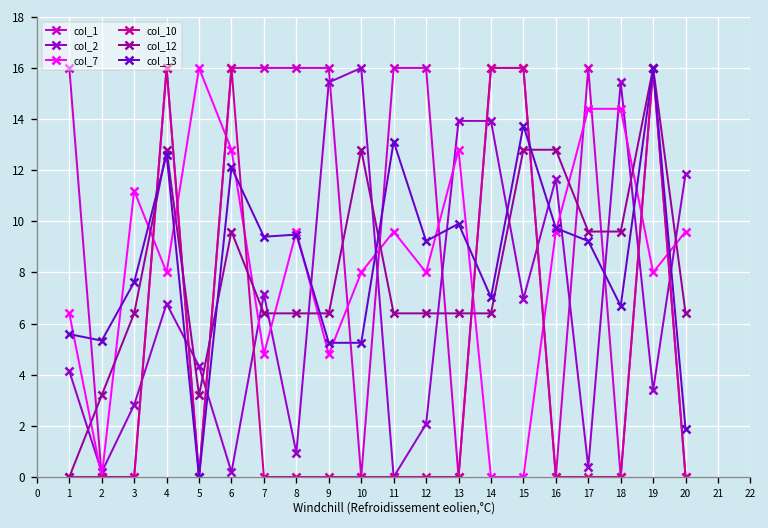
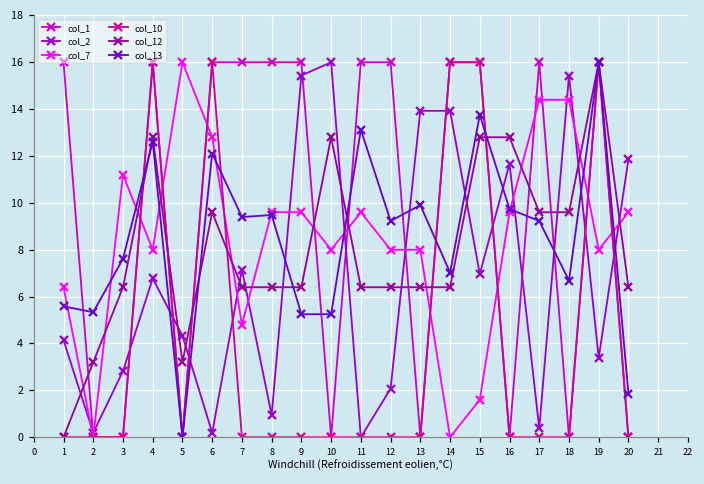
col_7, 9: 4.8 -> 9.6
col_7, 13: 12.8 -> 8.0
col_7, 15: 0.0 -> 1.6
